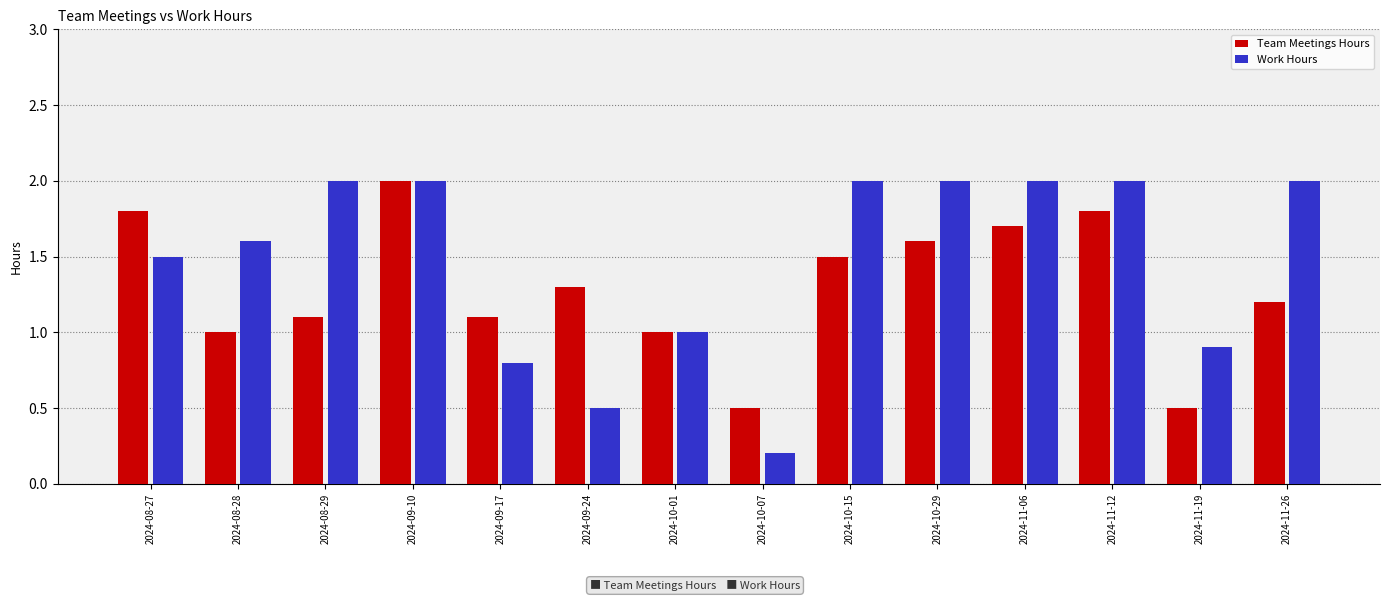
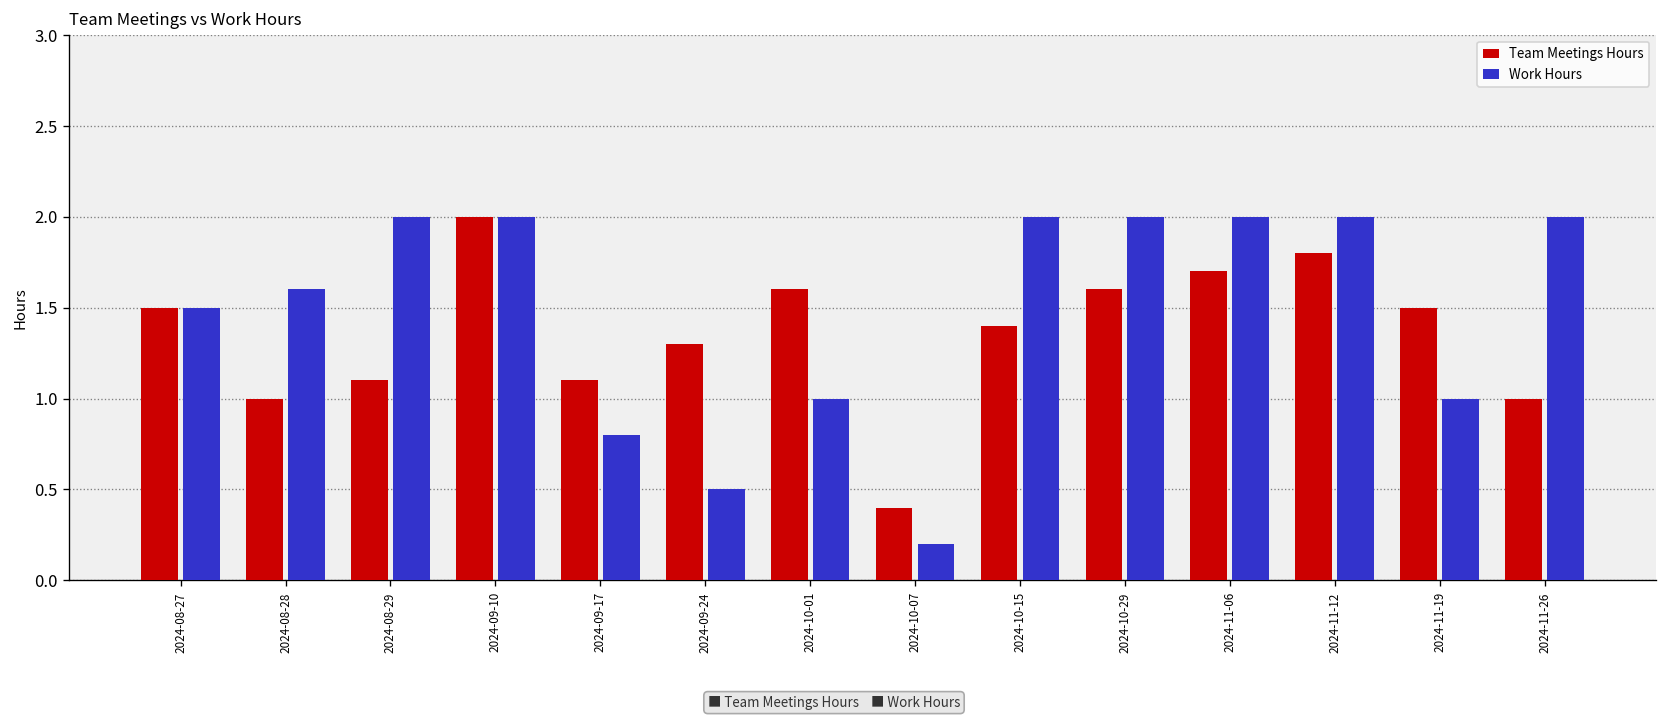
Team Meetings Hours, 2024-08-27: 1.8 -> 1.5
Team Meetings Hours, 2024-10-01: 1.0 -> 1.6
Team Meetings Hours, 2024-10-07: 0.5 -> 0.4
Team Meetings Hours, 2024-10-15: 1.5 -> 1.4
Team Meetings Hours, 2024-11-19: 0.5 -> 1.5
Work Hours, 2024-11-19: 0.9 -> 1.0
Team Meetings Hours, 2024-11-26: 1.2 -> 1.0
